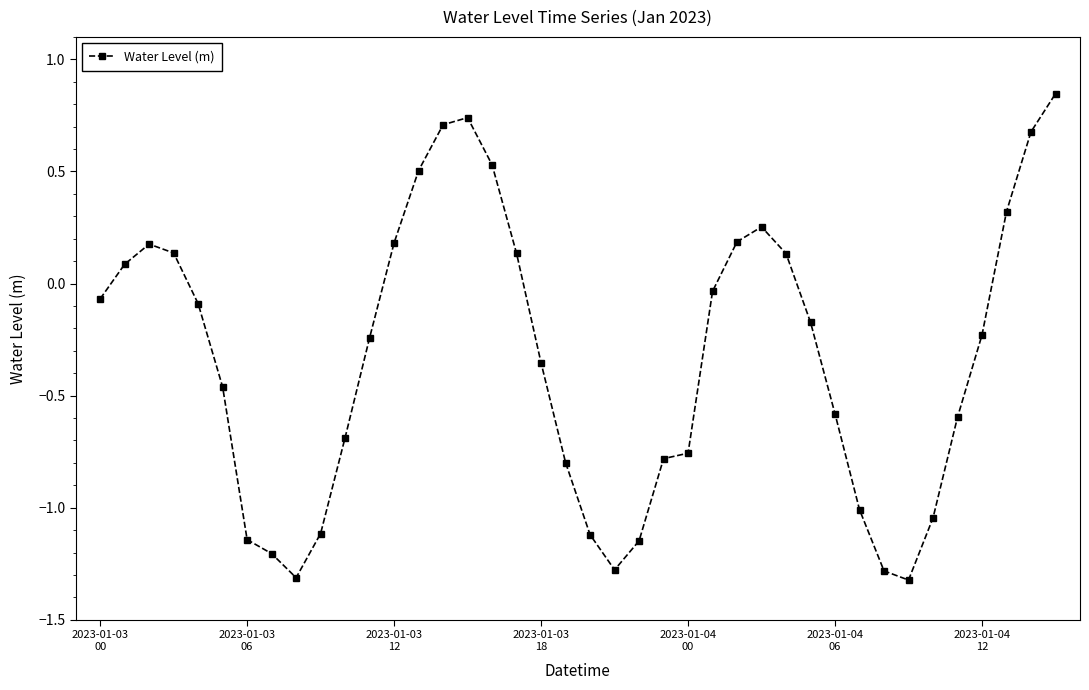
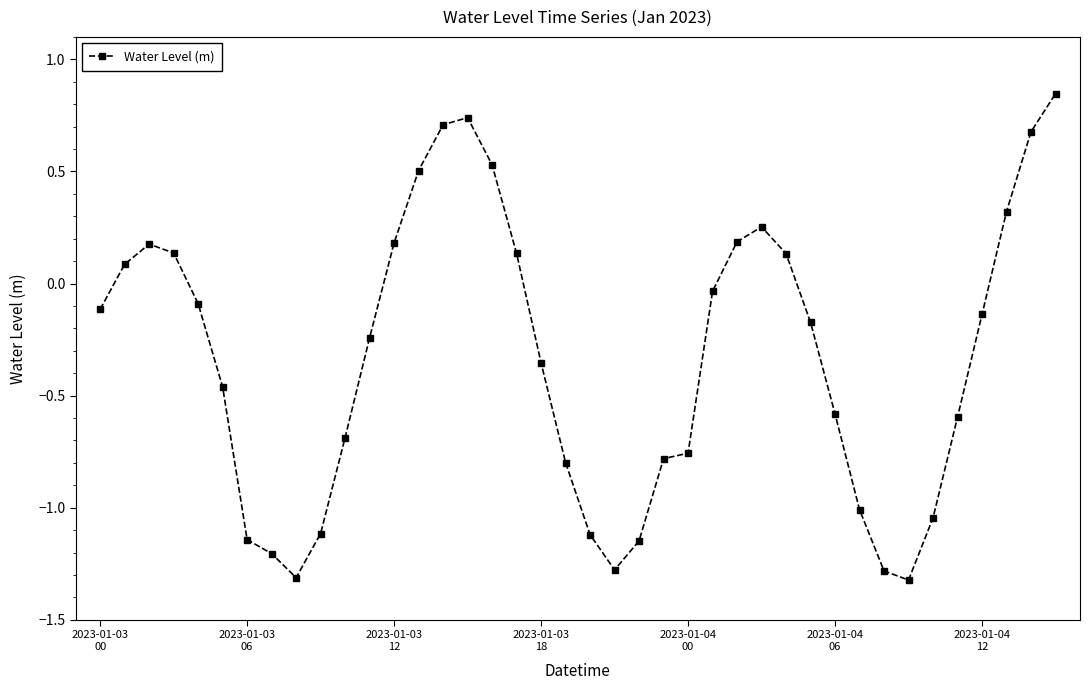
2023-01-03 00: -0.07 -> -0.11
2023-01-04 12: -0.23 -> -0.14
